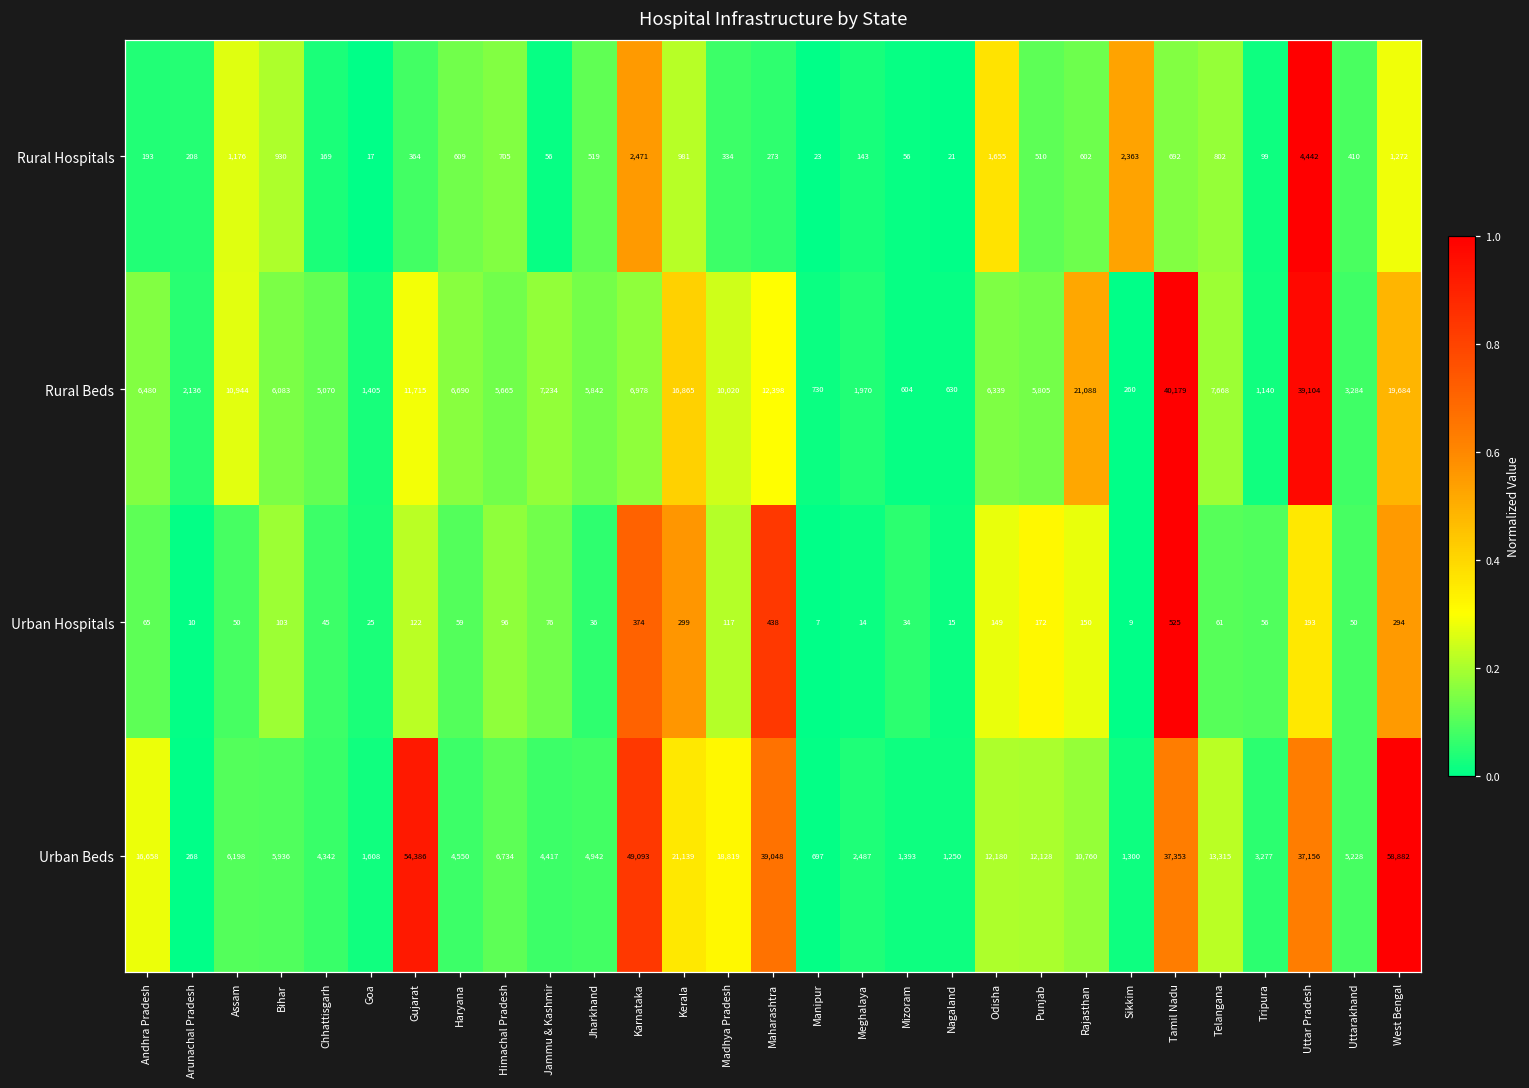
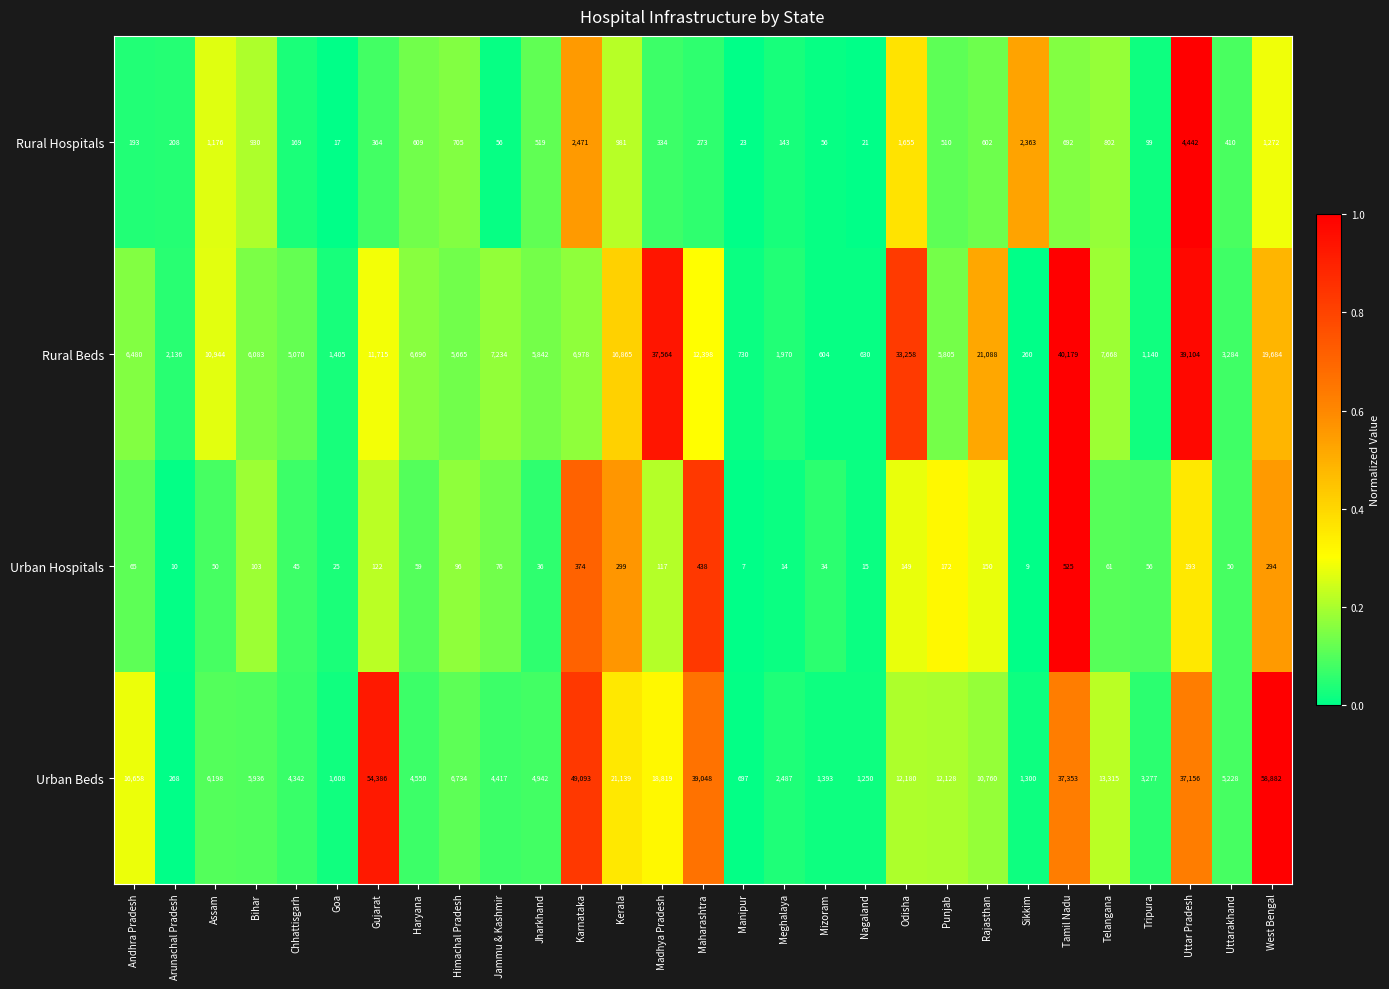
Rural Beds, Madhya Pradesh: 10,020 -> 37,564
Rural Beds, Odisha: 6,339 -> 33,258
